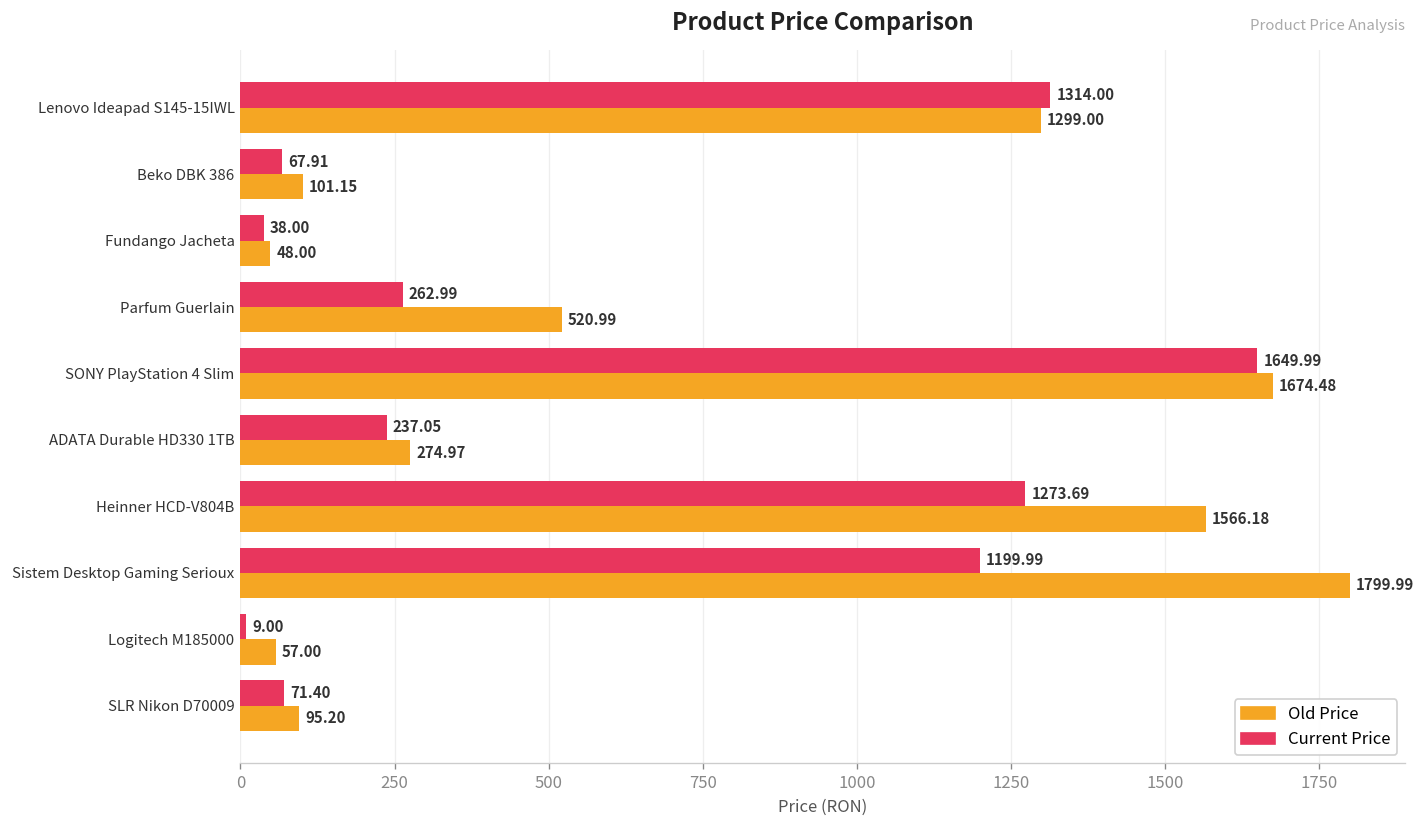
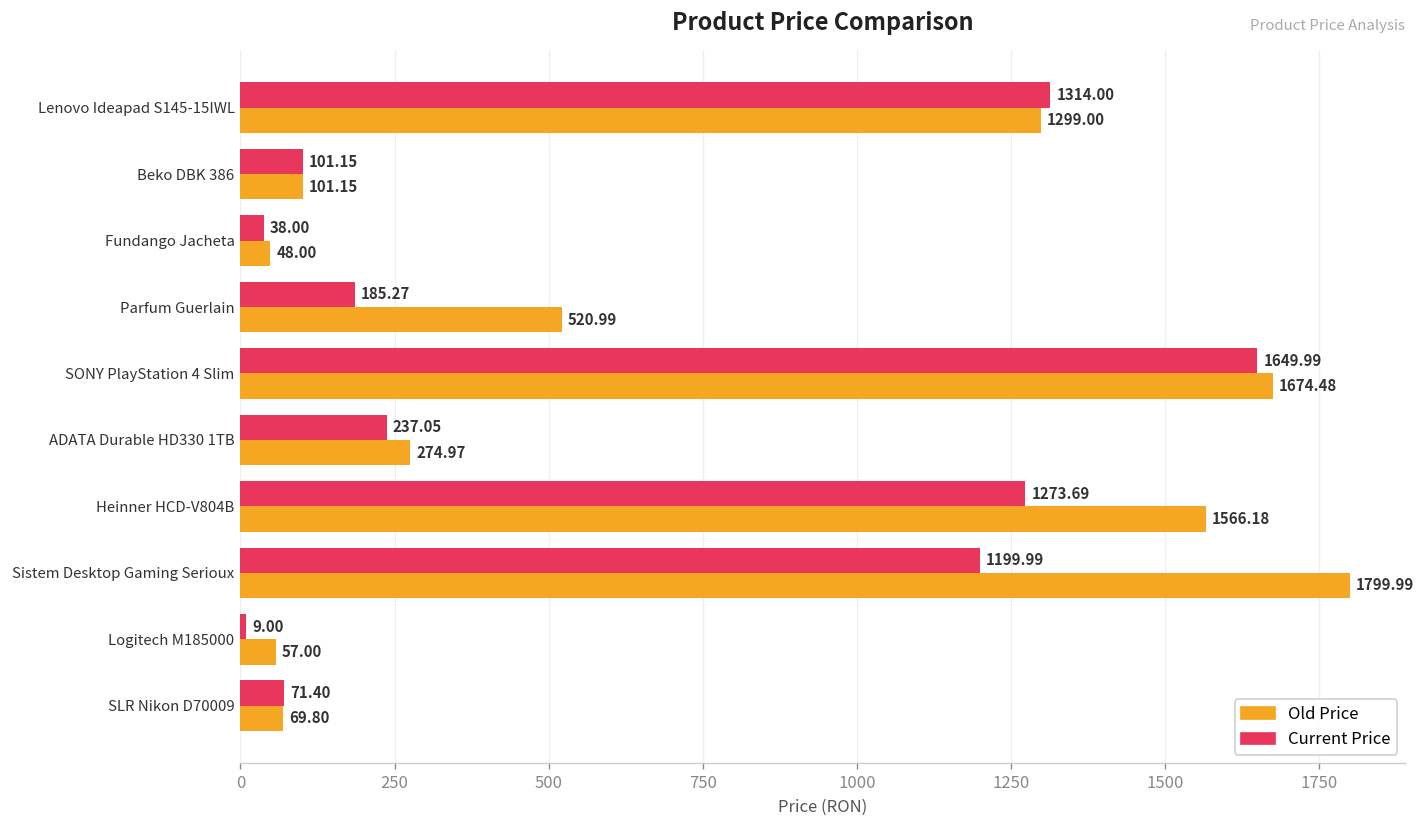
Current Price, Beko DBK 386: 67.91 -> 101.15
Current Price, Parfum Guerlain: 262.99 -> 185.27
Old Price, SLR Nikon D70009: 95.20 -> 69.80
